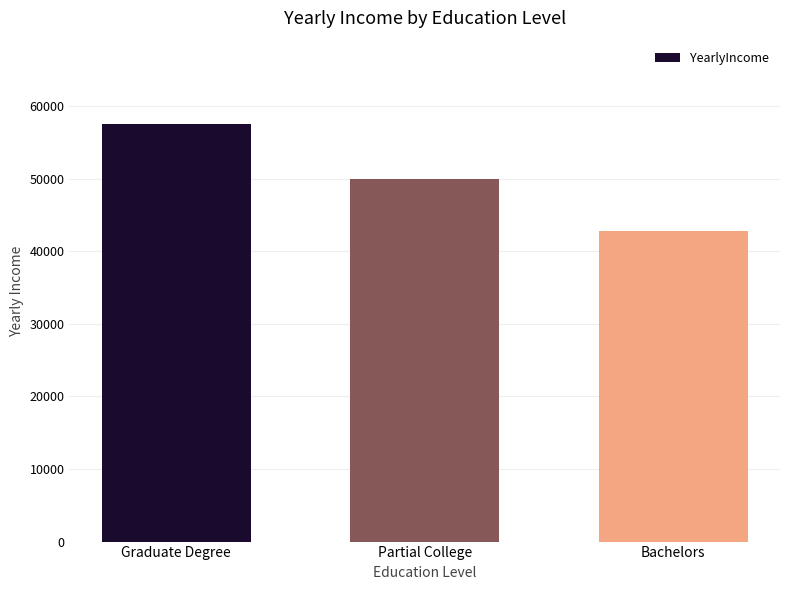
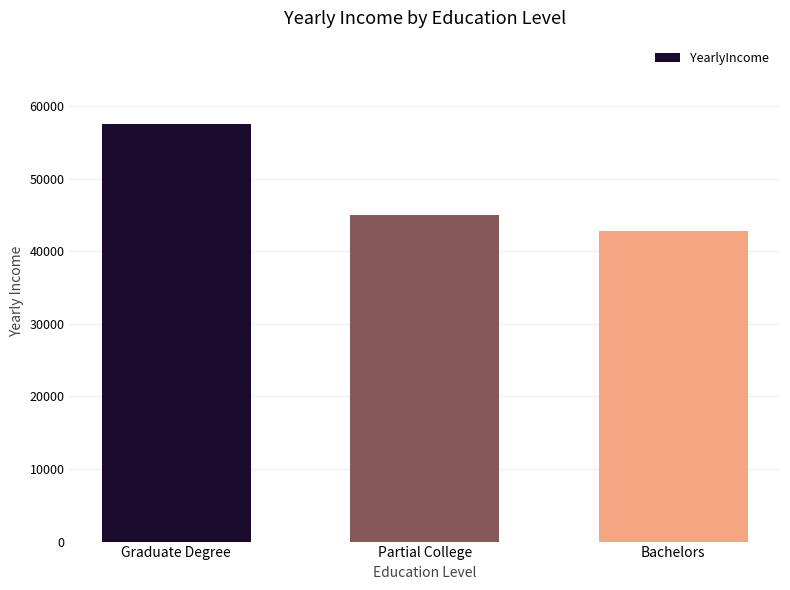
Partial College: 50000 -> 45000
